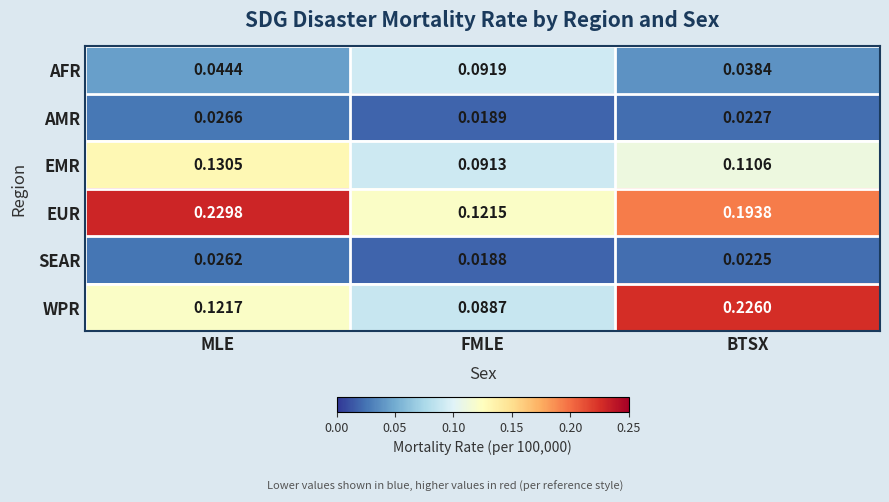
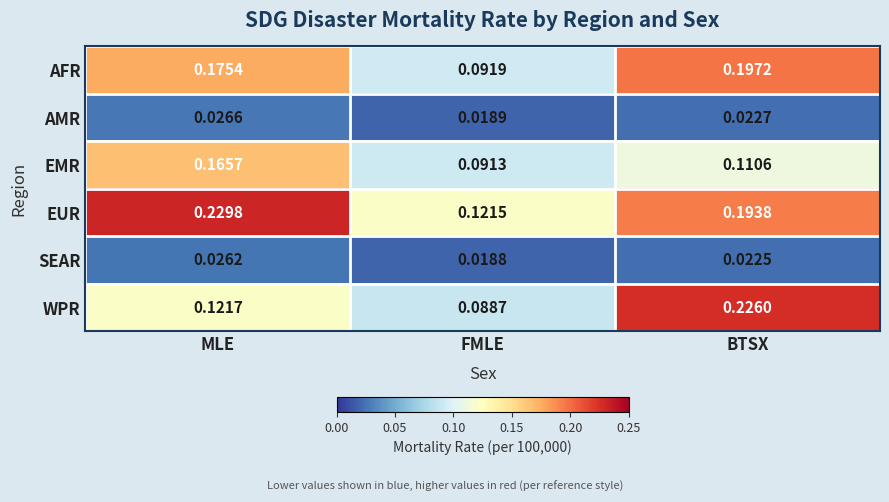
AFR, MLE: 0.0444 -> 0.1754
AFR, BTSX: 0.0384 -> 0.1972
EMR, MLE: 0.1305 -> 0.1657
